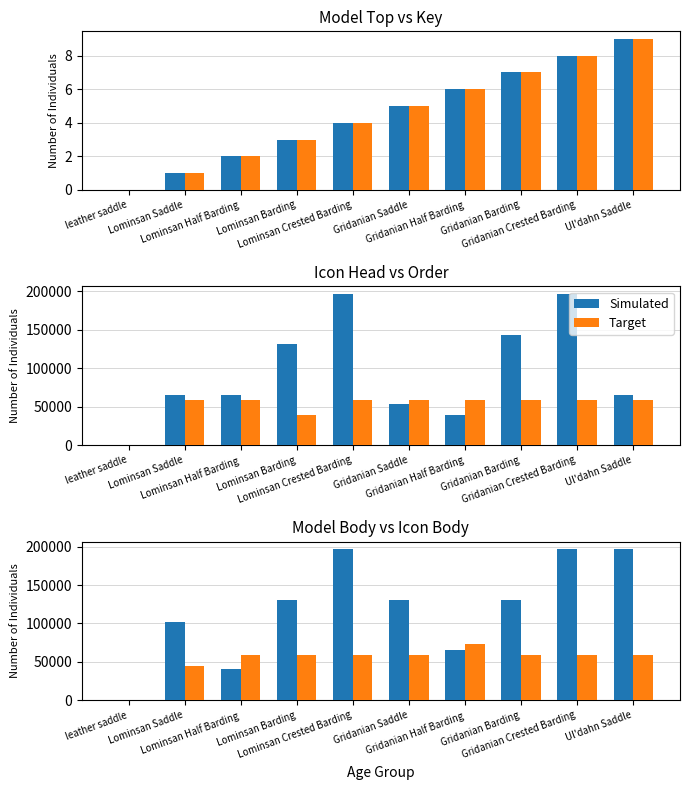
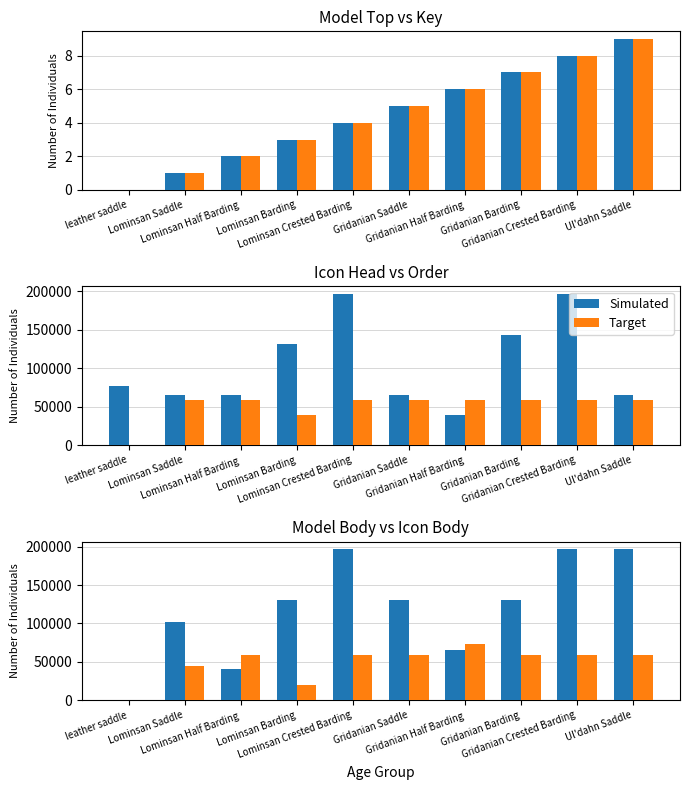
Icon Head vs Order, Simulated, leather saddle: 0 -> 80000
Icon Head vs Order, Simulated, Gridanian Saddle: 50000 -> 70000
Model Body vs Icon Body, Target, Lominsan Barding: 60000 -> 20000
